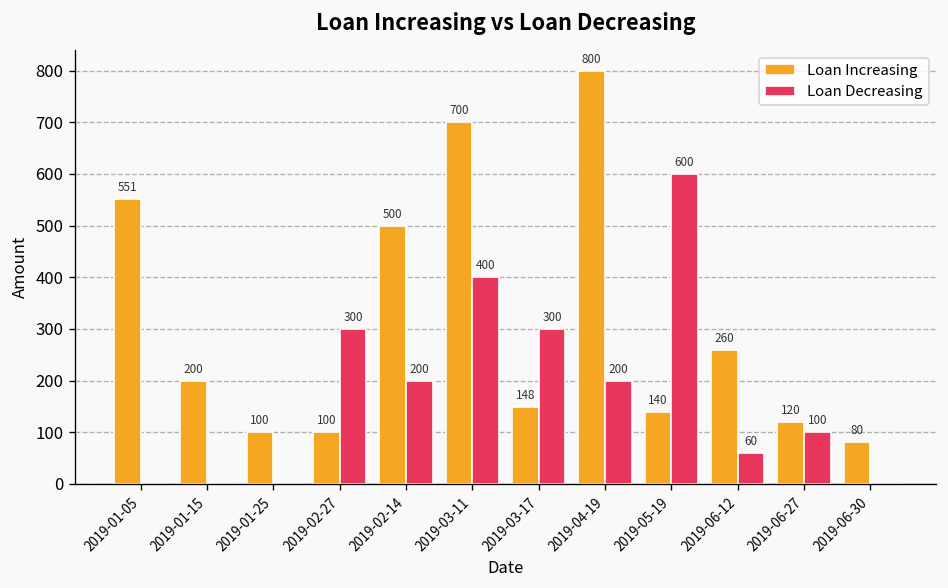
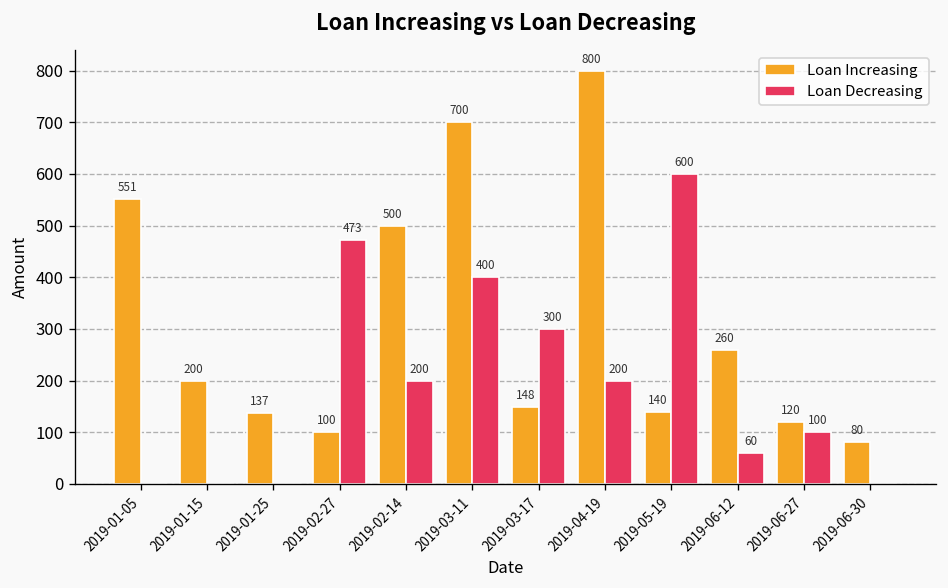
Loan Increasing, 2019-01-25: 100 -> 137
Loan Decreasing, 2019-02-27: 300 -> 473
